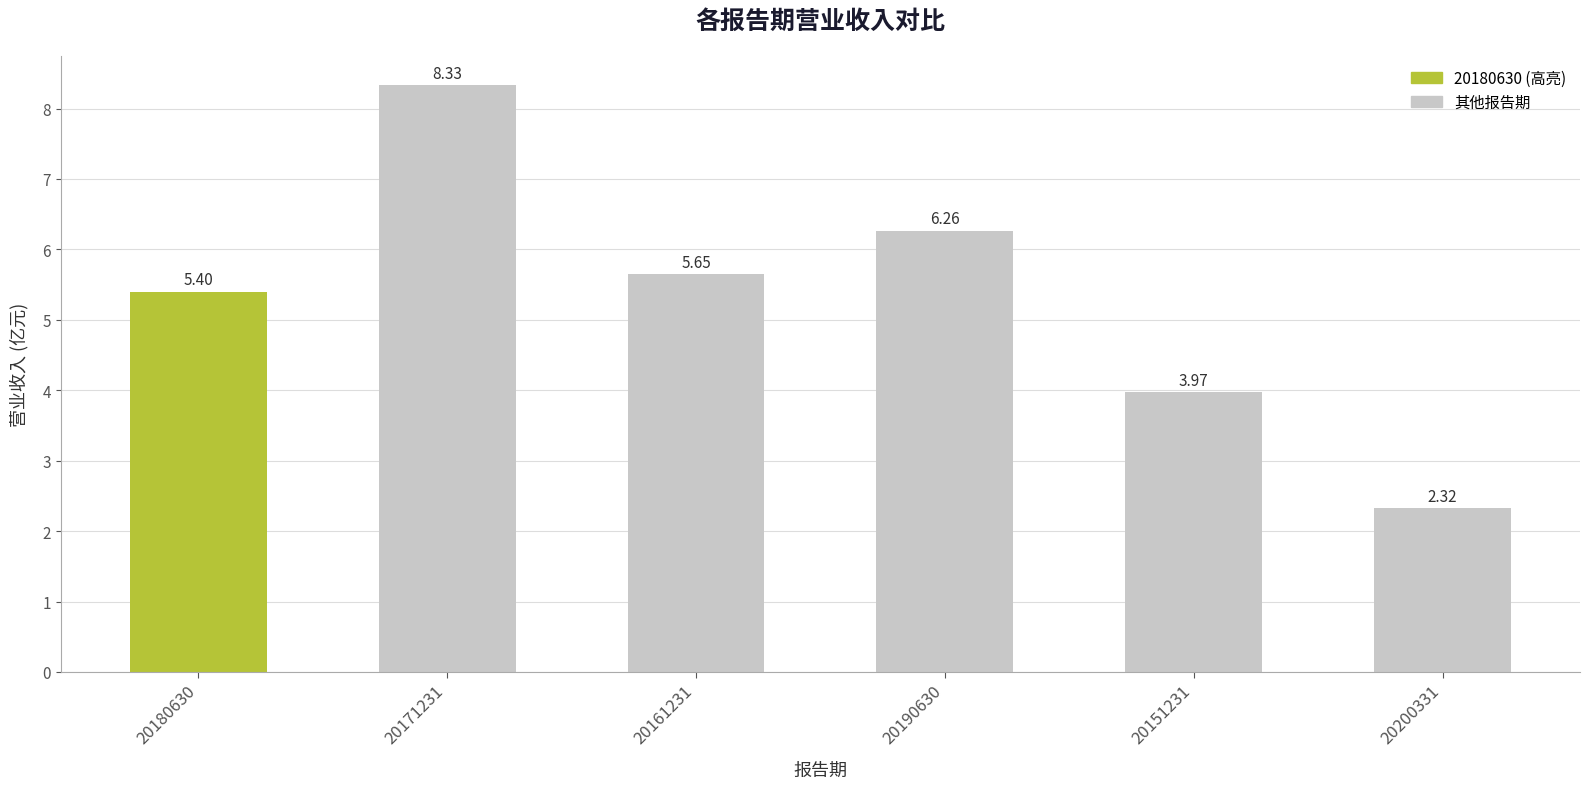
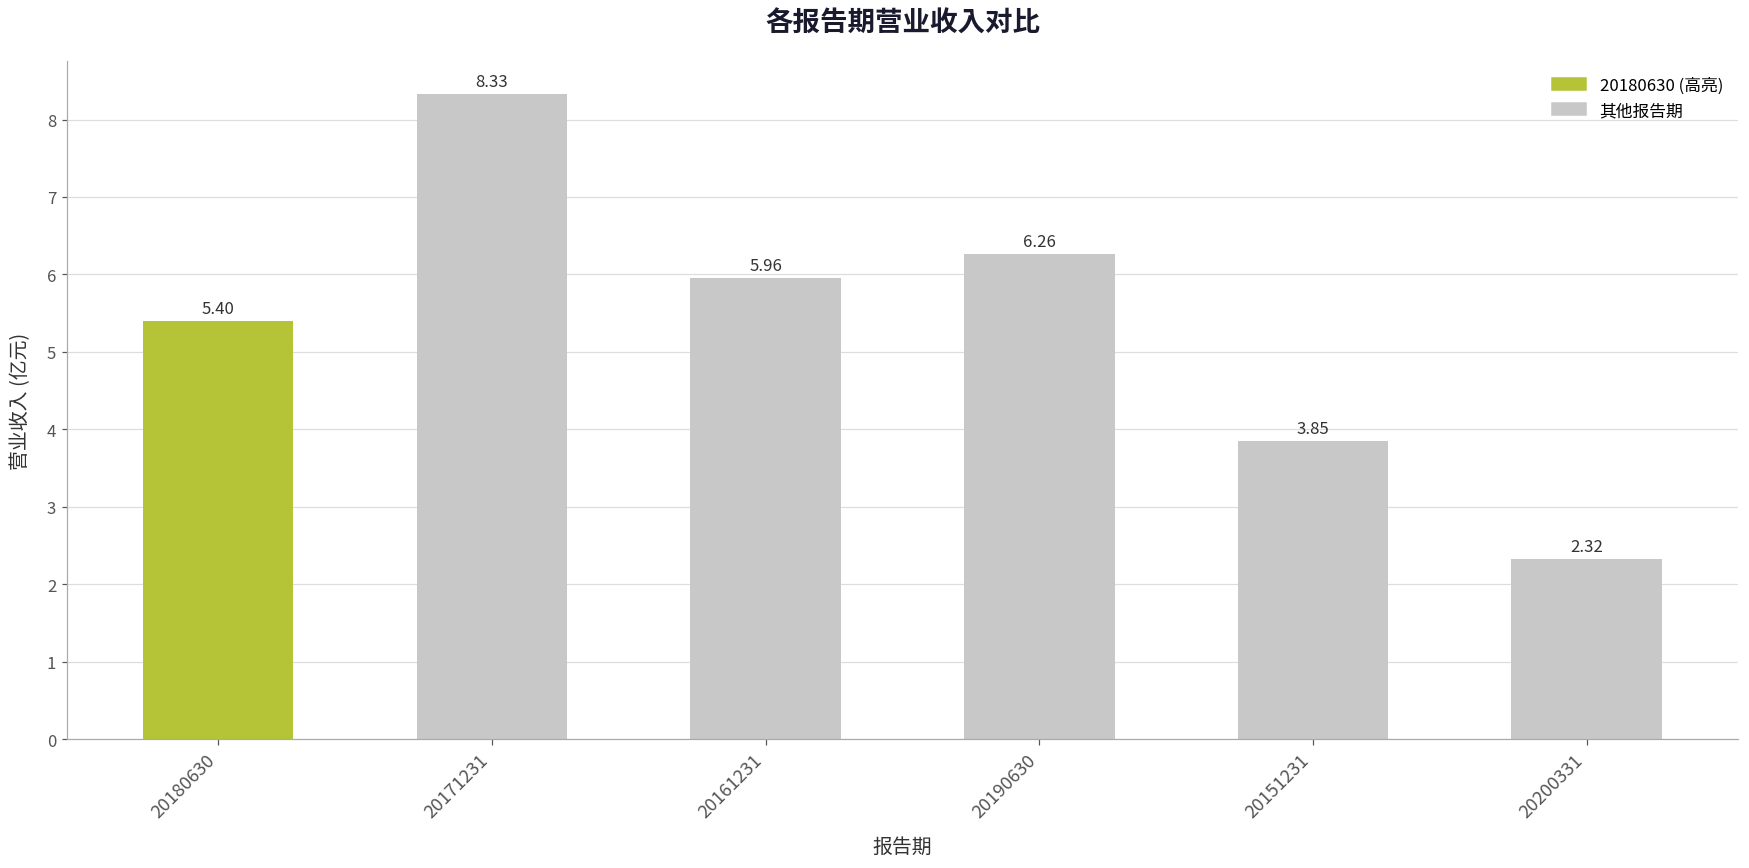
20161231: 5.65 -> 5.96
20151231: 3.97 -> 3.85
